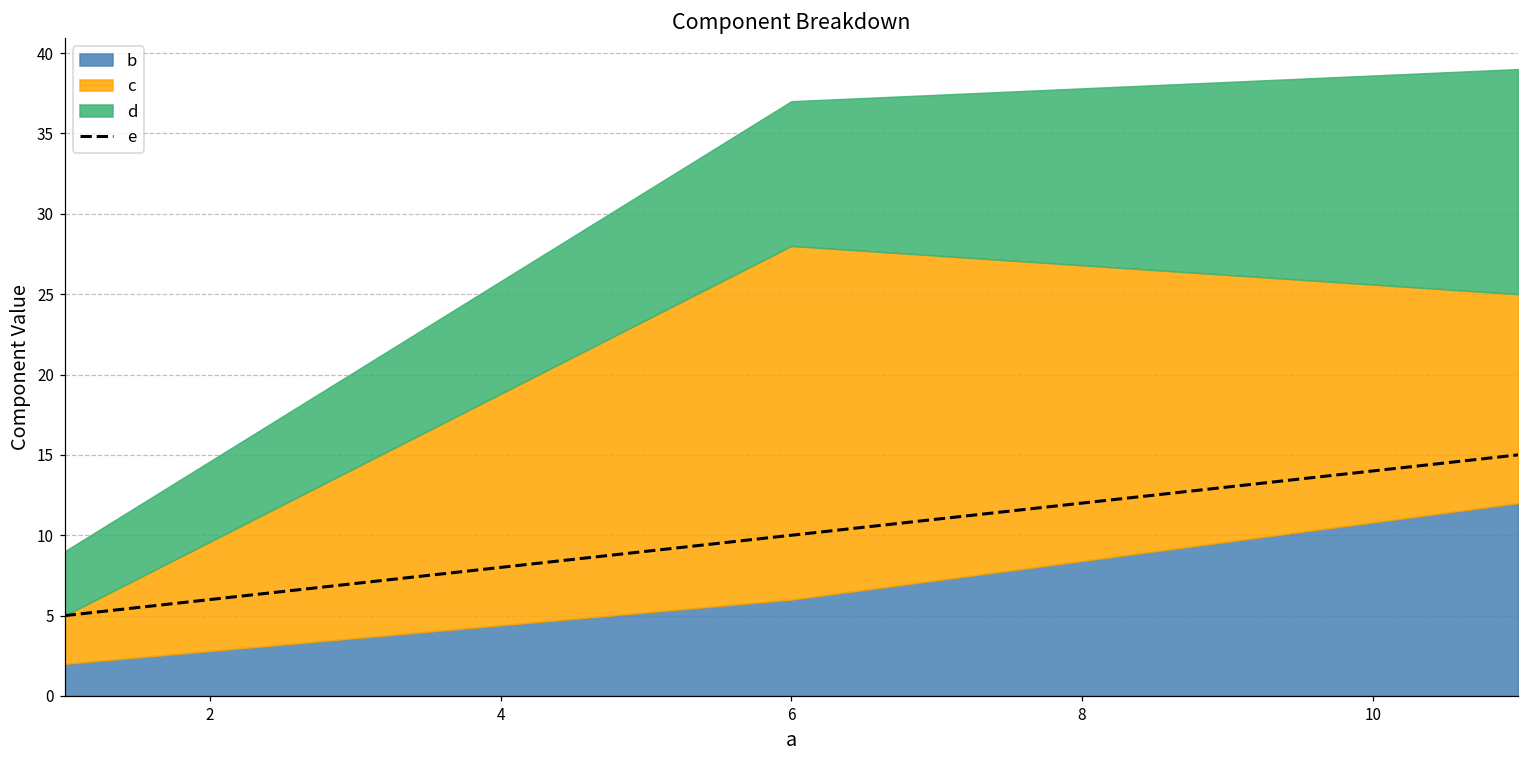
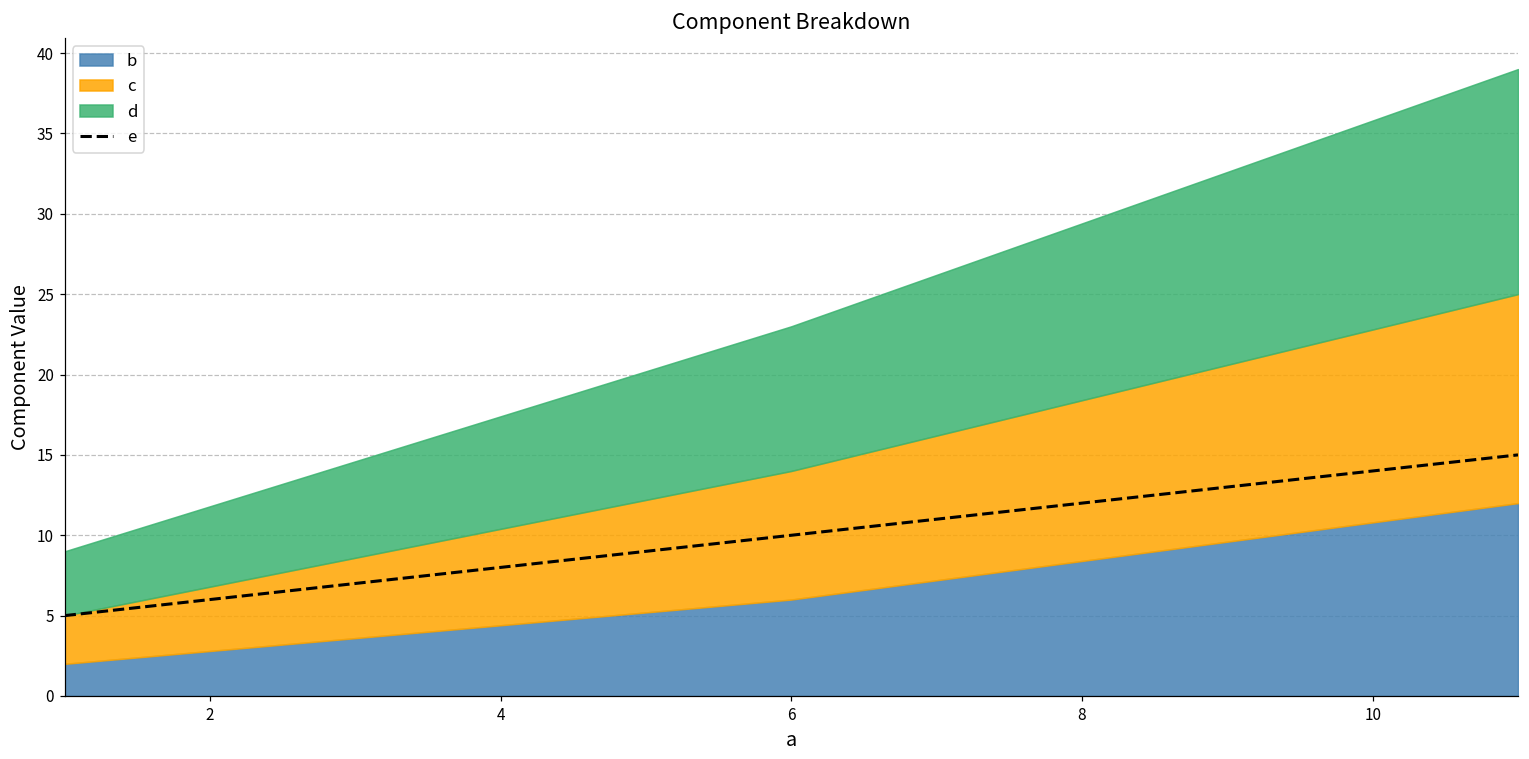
c, 6: 22 -> 8
